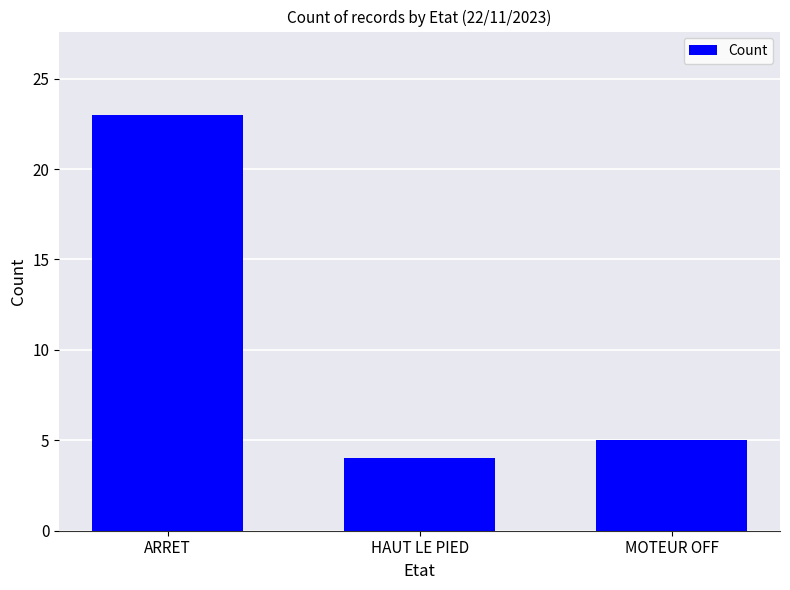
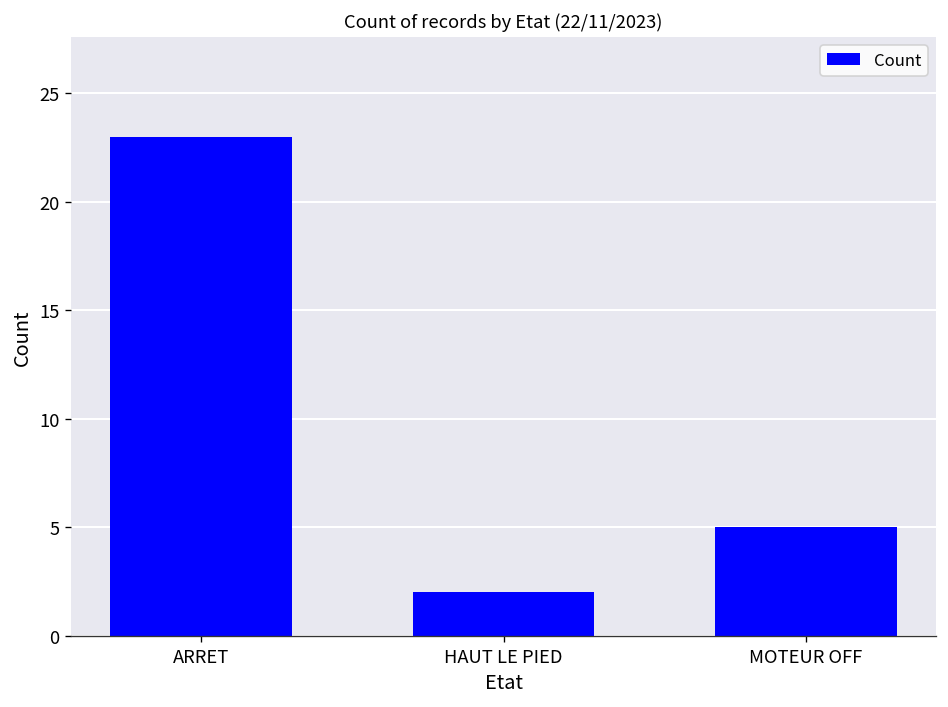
HAUT LE PIED: 4 -> 2
